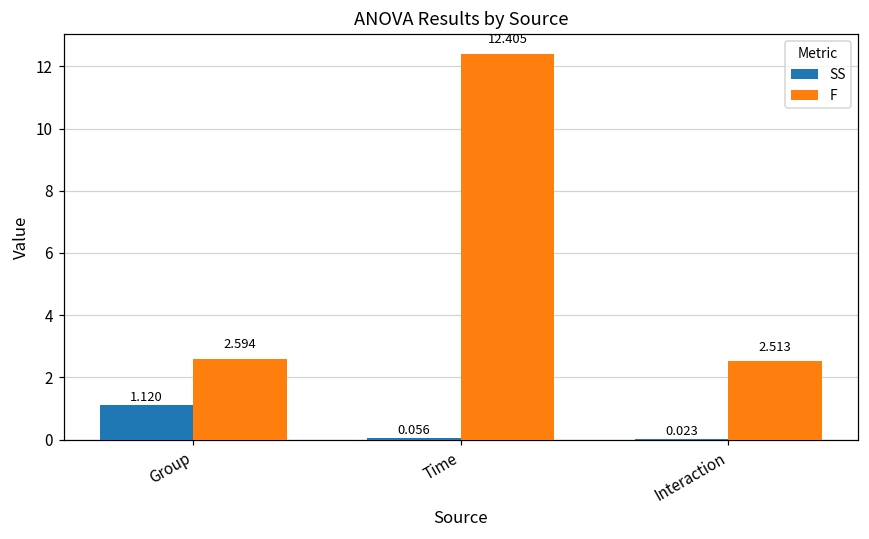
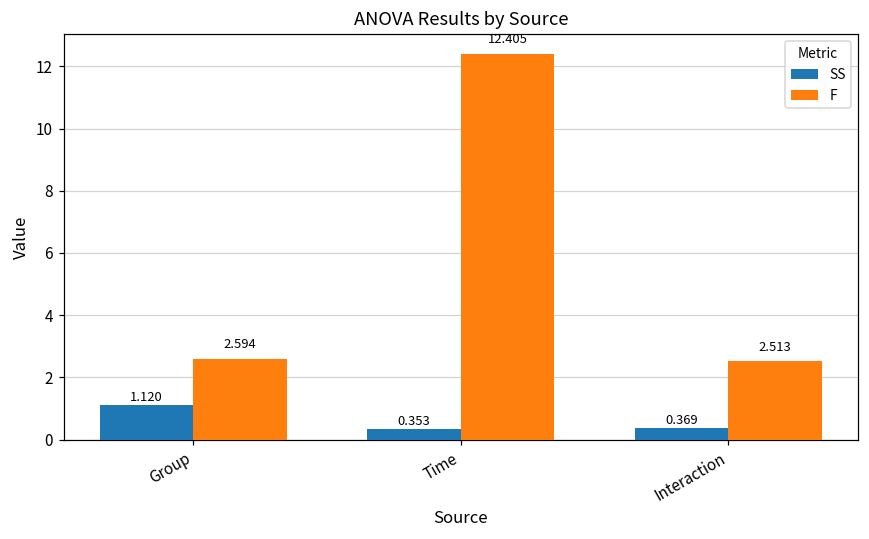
SS, Time: 0.056 -> 0.353
SS, Interaction: 0.023 -> 0.369
